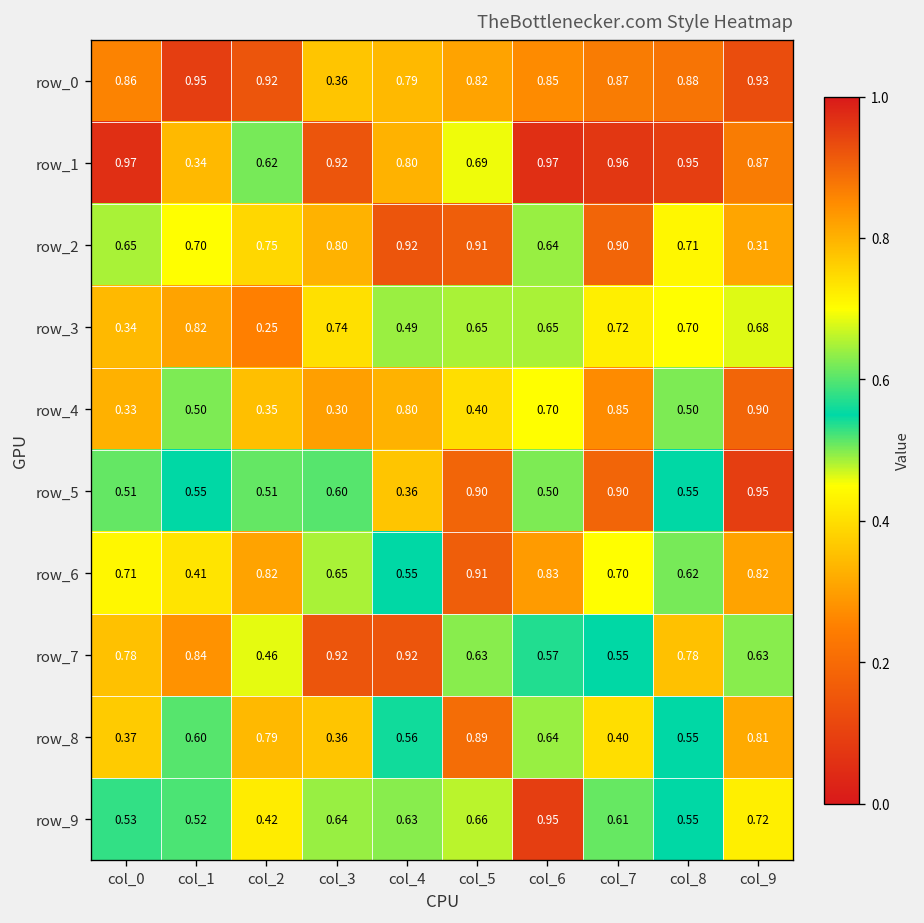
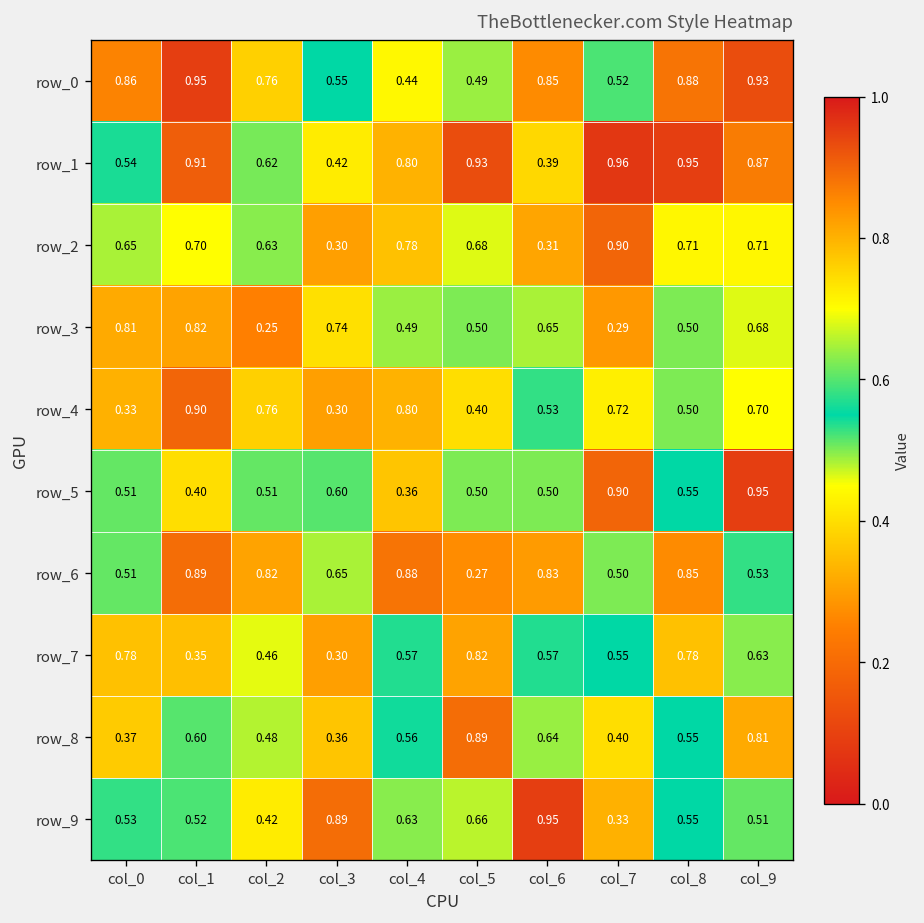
row_0, col_2: 0.92 -> 0.76
row_0, col_3: 0.36 -> 0.55
row_0, col_4: 0.79 -> 0.44
row_0, col_5: 0.82 -> 0.49
row_0, col_7: 0.87 -> 0.52
row_1, col_0: 0.97 -> 0.54
row_1, col_1: 0.34 -> 0.91
row_1, col_3: 0.92 -> 0.42
row_1, col_5: 0.69 -> 0.93
row_1, col_6: 0.97 -> 0.39
row_2, col_2: 0.75 -> 0.63
row_2, col_3: 0.80 -> 0.30
row_2, col_4: 0.92 -> 0.78
row_2, col_5: 0.91 -> 0.68
row_2, col_6: 0.64 -> 0.31
row_2, col_9: 0.31 -> 0.71
row_3, col_0: 0.34 -> 0.81
row_3, col_5: 0.65 -> 0.50
row_3, col_7: 0.72 -> 0.29
row_3, col_8: 0.70 -> 0.50
row_4, col_1: 0.50 -> 0.90
row_4, col_2: 0.35 -> 0.76
row_4, col_6: 0.70 -> 0.53
row_4, col_7: 0.85 -> 0.72
row_4, col_9: 0.90 -> 0.70
row_5, col_1: 0.55 -> 0.40
row_5, col_5: 0.90 -> 0.50
row_6, col_0: 0.71 -> 0.51
row_6, col_1: 0.41 -> 0.89
row_6, col_4: 0.55 -> 0.88
row_6, col_5: 0.91 -> 0.27
row_6, col_7: 0.70 -> 0.50
row_6, col_8: 0.62 -> 0.85
row_6, col_9: 0.82 -> 0.53
row_7, col_1: 0.84 -> 0.35
row_7, col_3: 0.92 -> 0.30
row_7, col_4: 0.92 -> 0.57
row_7, col_5: 0.63 -> 0.82
row_8, col_2: 0.79 -> 0.48
row_9, col_3: 0.64 -> 0.89
row_9, col_7: 0.61 -> 0.33
row_9, col_9: 0.72 -> 0.51
